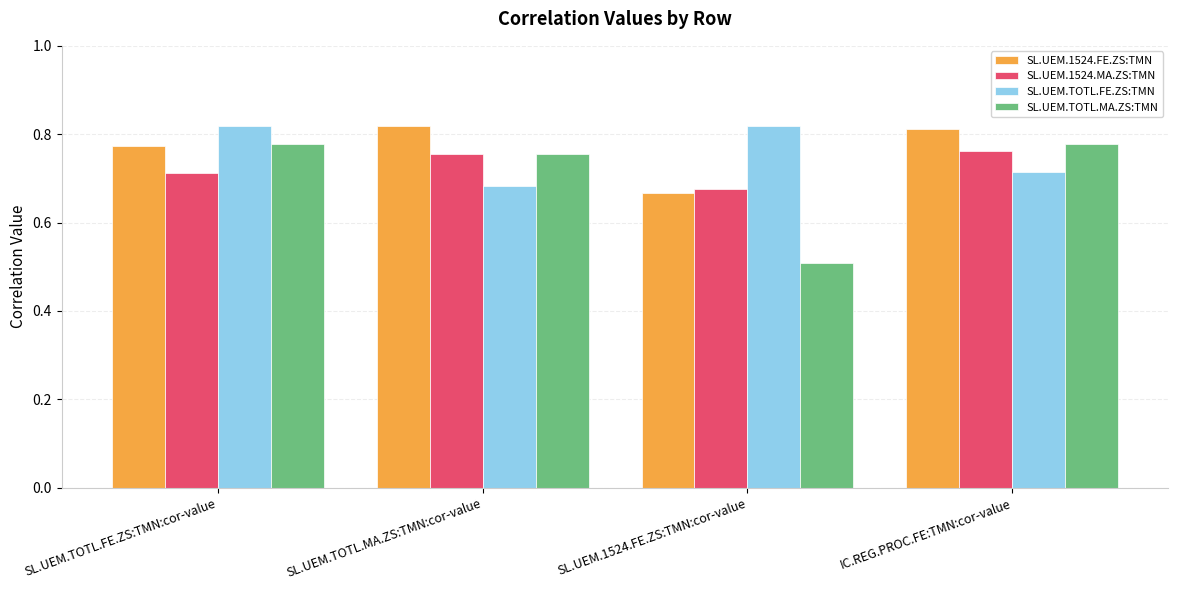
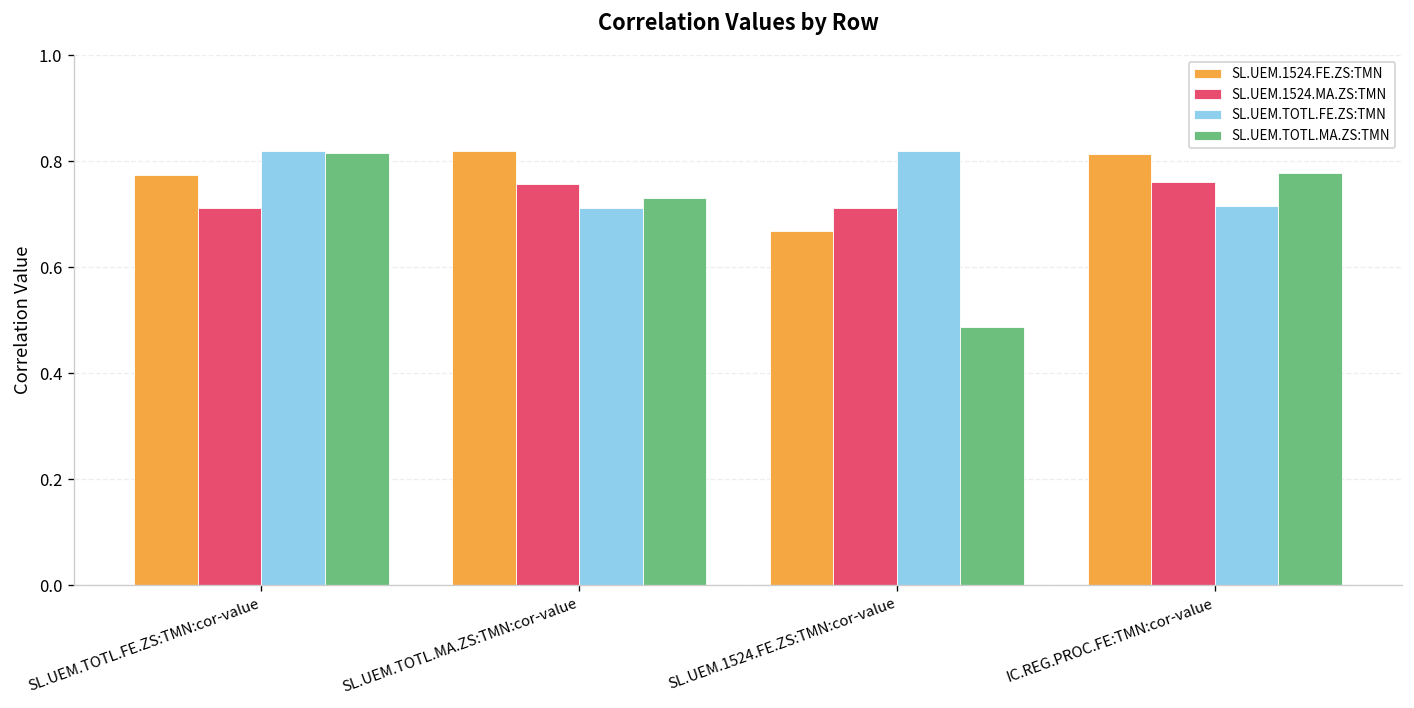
SL.UEM.TOTL.MA.ZS:TMN, SL.UEM.TOTL.FE.ZS:TMN:cor-value: 0.78 -> 0.81
SL.UEM.TOTL.FE.ZS:TMN, SL.UEM.TOTL.MA.ZS:TMN:cor-value: 0.68 -> 0.71
SL.UEM.TOTL.MA.ZS:TMN, SL.UEM.TOTL.MA.ZS:TMN:cor-value: 0.76 -> 0.73
SL.UEM.1524.MA.ZS:TMN, SL.UEM.1524.FE.ZS:TMN:cor-value: 0.68 -> 0.71
SL.UEM.TOTL.MA.ZS:TMN, SL.UEM.1524.FE.ZS:TMN:cor-value: 0.51 -> 0.49
